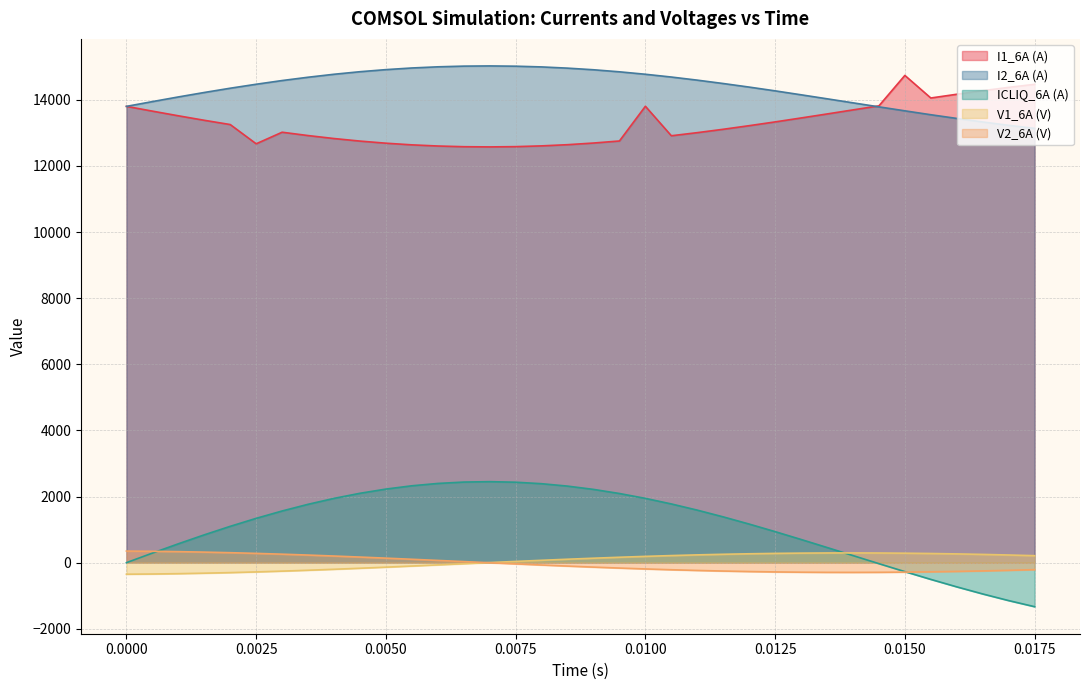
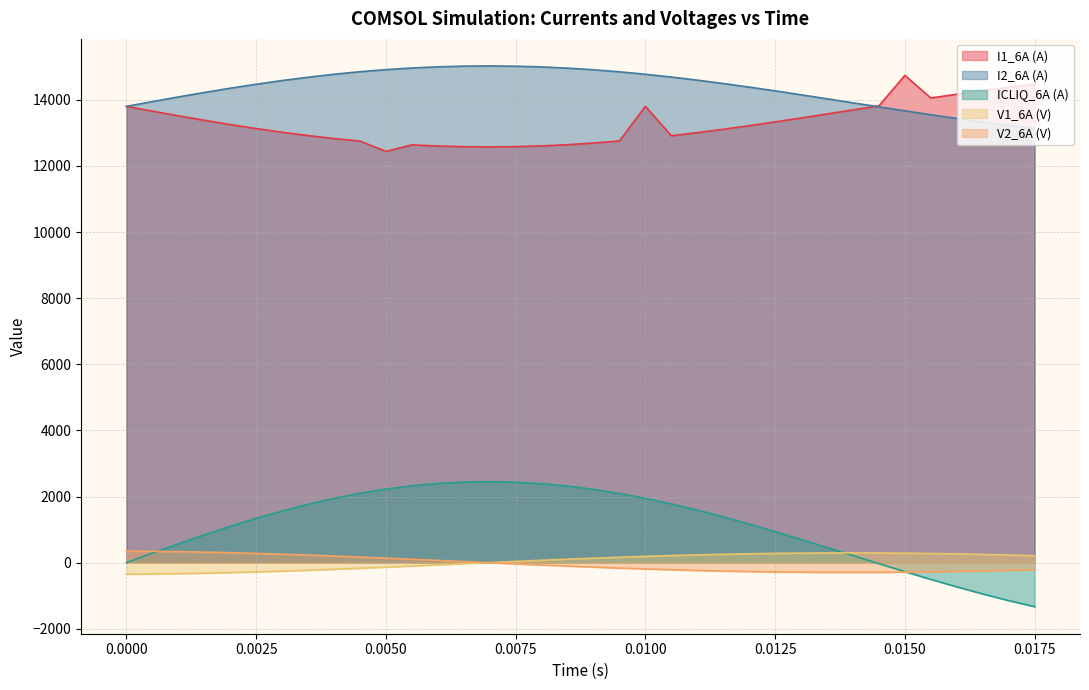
I1_6A (A), 0.0025: 12700 -> 13100
I1_6A (A), 0.0050: 12700 -> 12400
